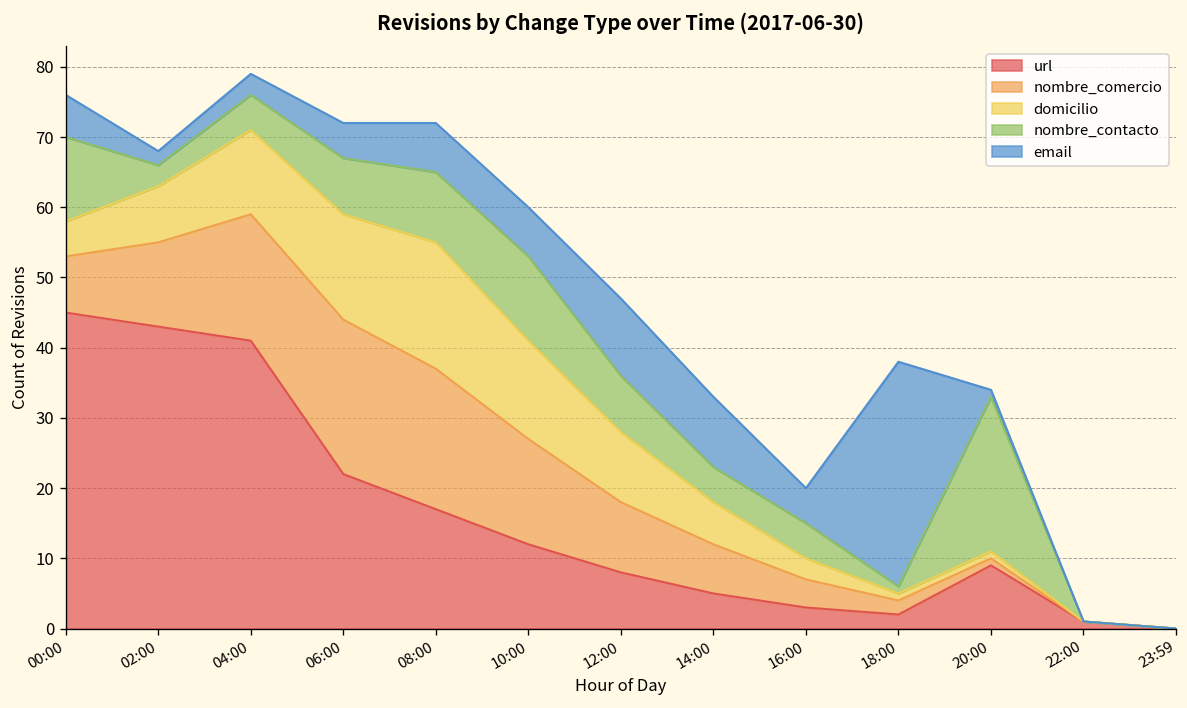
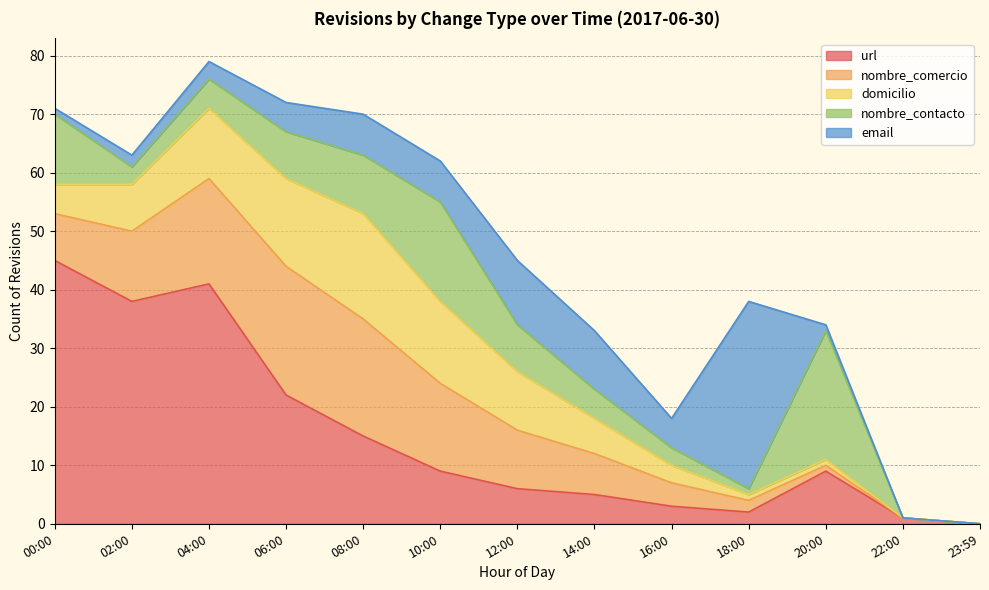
email, 00:00: 6 -> 1
url, 02:00: 43 -> 38
url, 08:00: 17 -> 15
url, 10:00: 12 -> 9
nombre_contacto, 10:00: 12 -> 17
url, 12:00: 8 -> 6
nombre_contacto, 16:00: 5 -> 3
